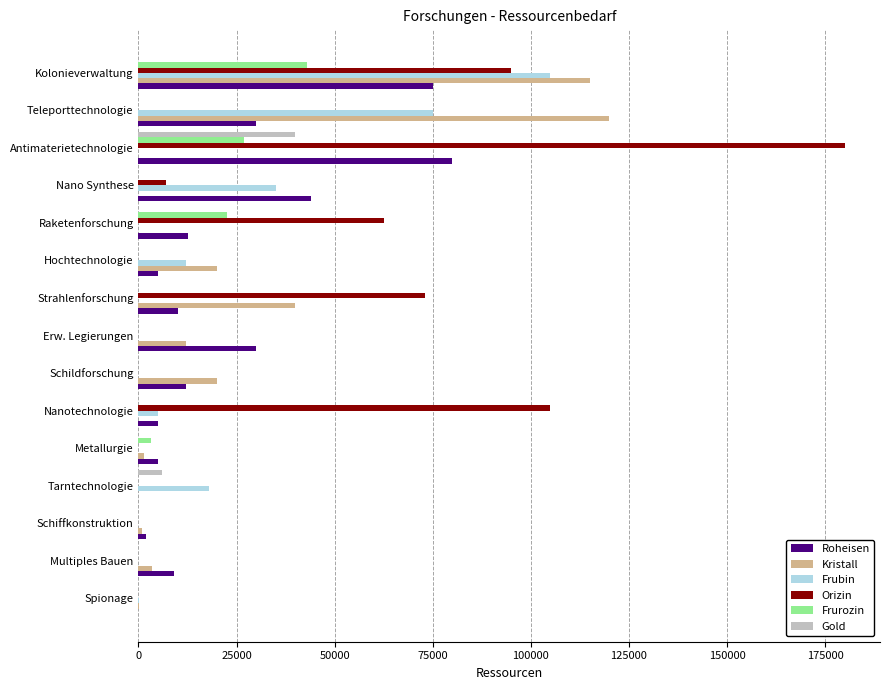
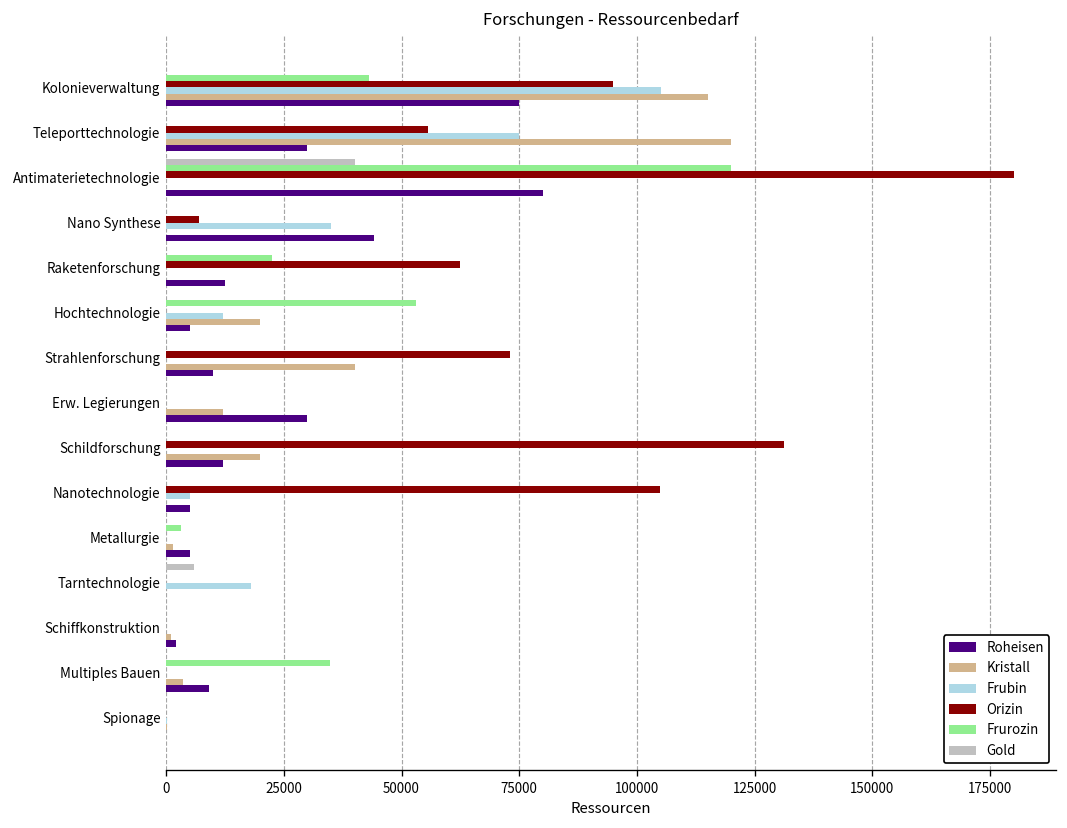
Orizin, Teleporttechnologie: 0 -> 56000
Frurozin, Antimaterietechnologie: 27000 -> 120000
Frurozin, Hochtechnologie: 0 -> 53000
Orizin, Schildforschung: 0 -> 131000
Frurozin, Multiples Bauen: 0 -> 35000
